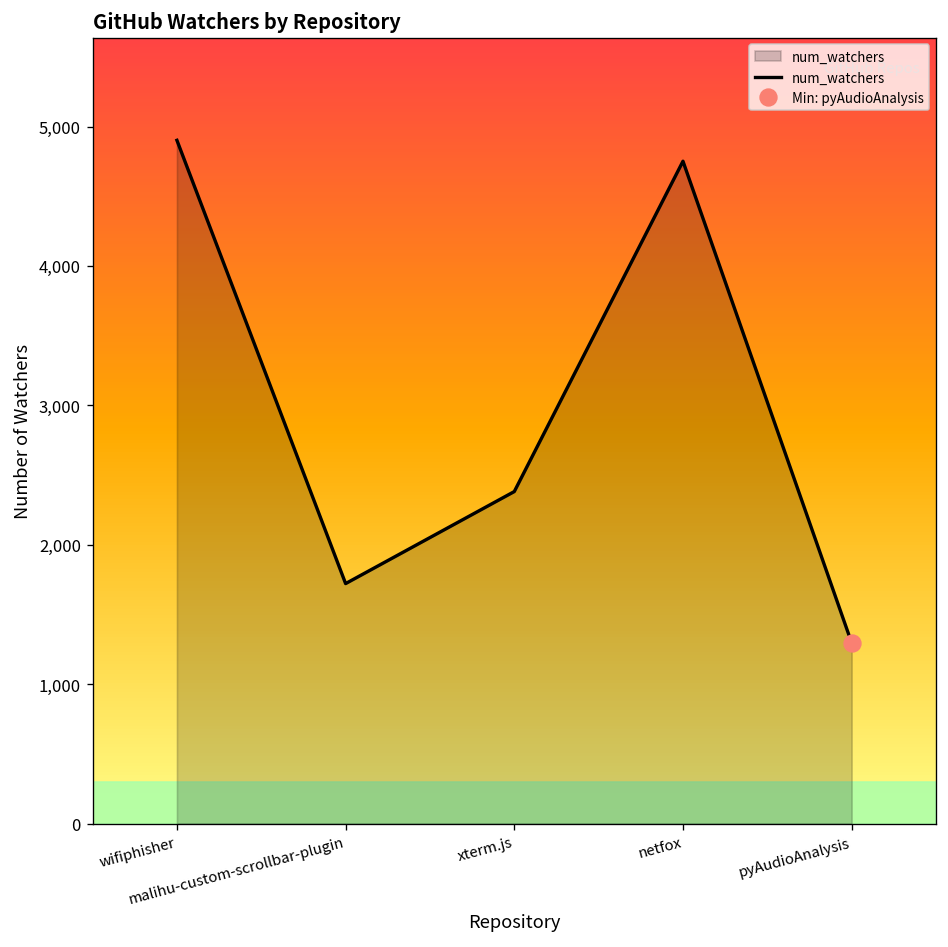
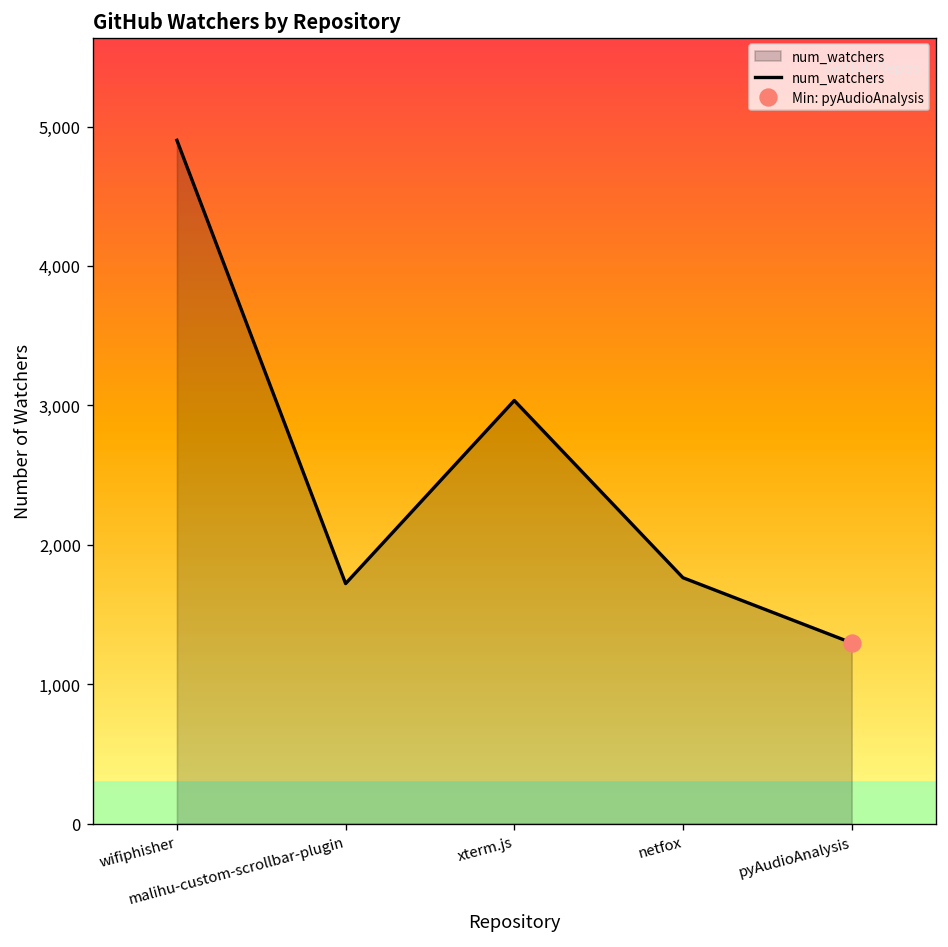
num_watchers, xterm.js: 2,380 -> 3,040
num_watchers, netfox: 4,750 -> 1,760
